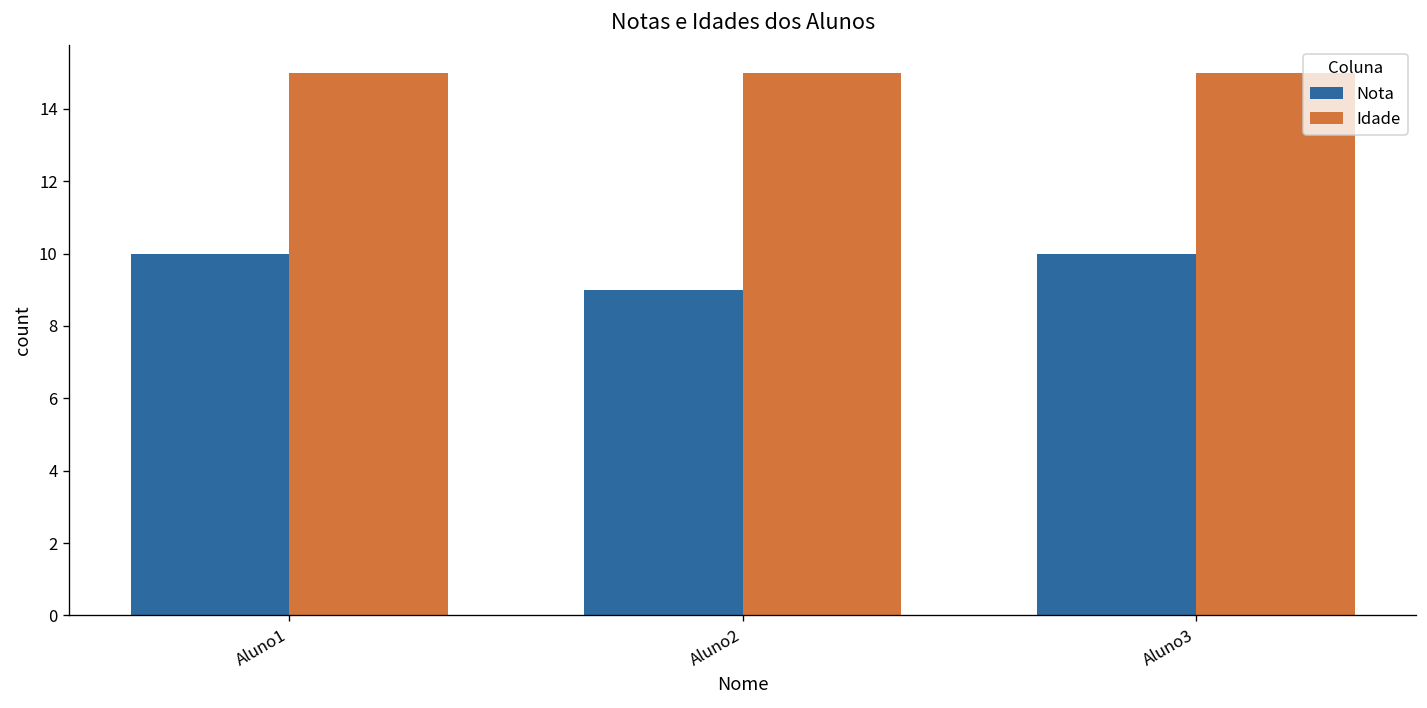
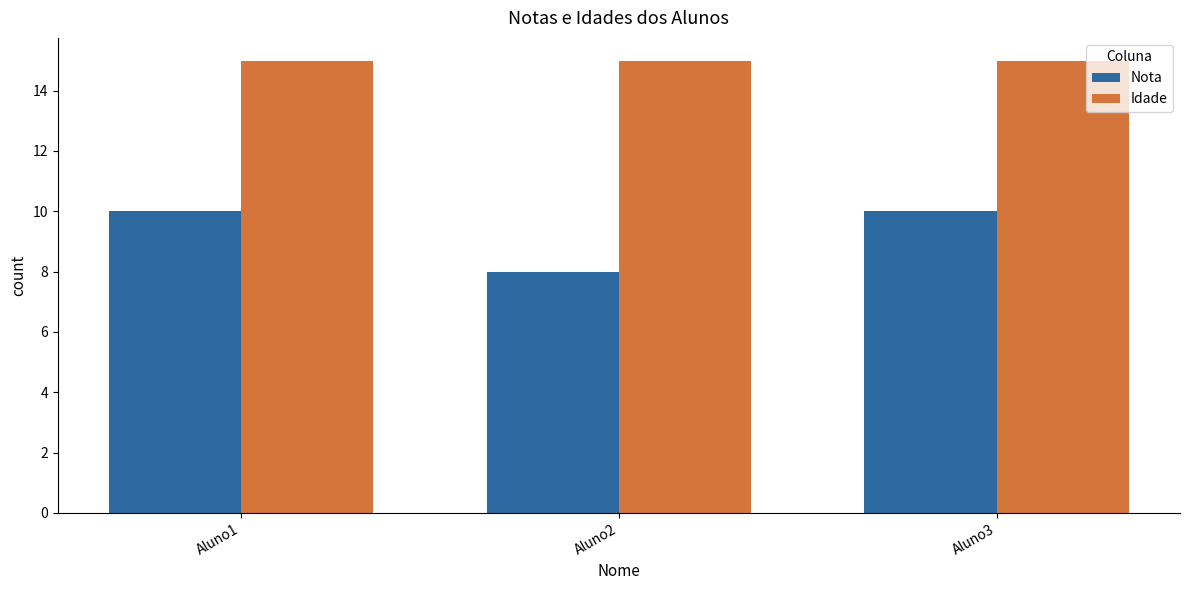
Nota, Aluno2: 9 -> 8
